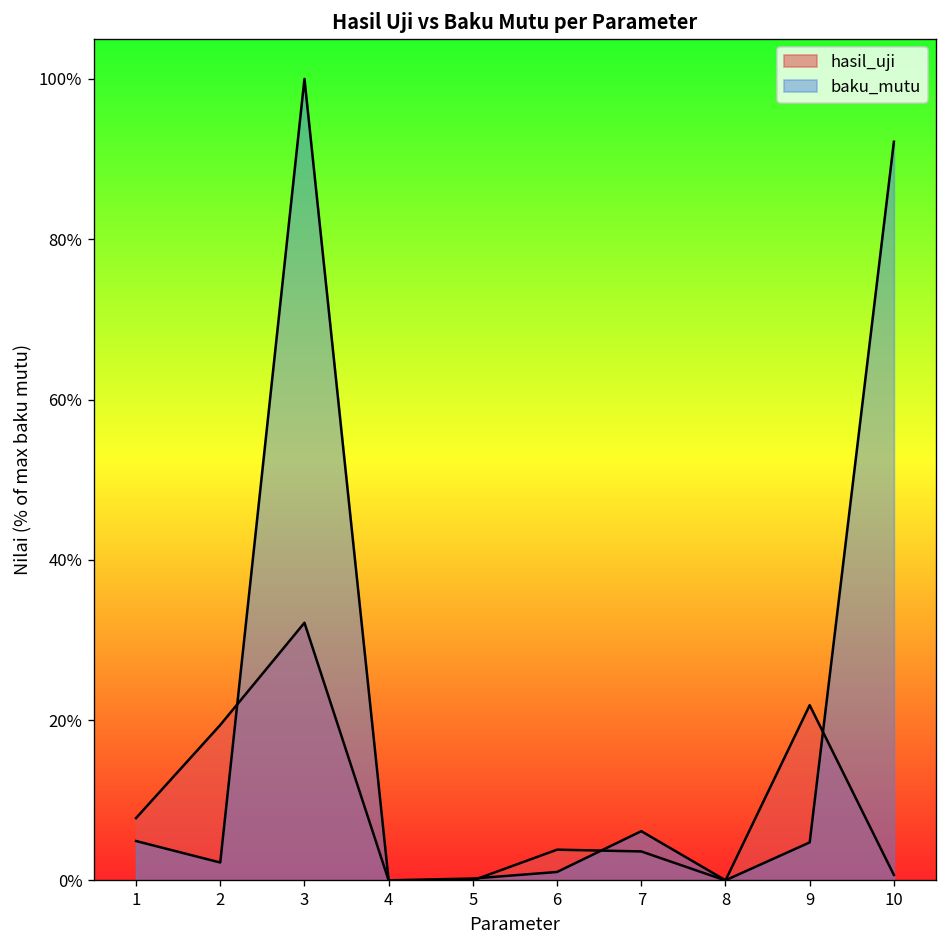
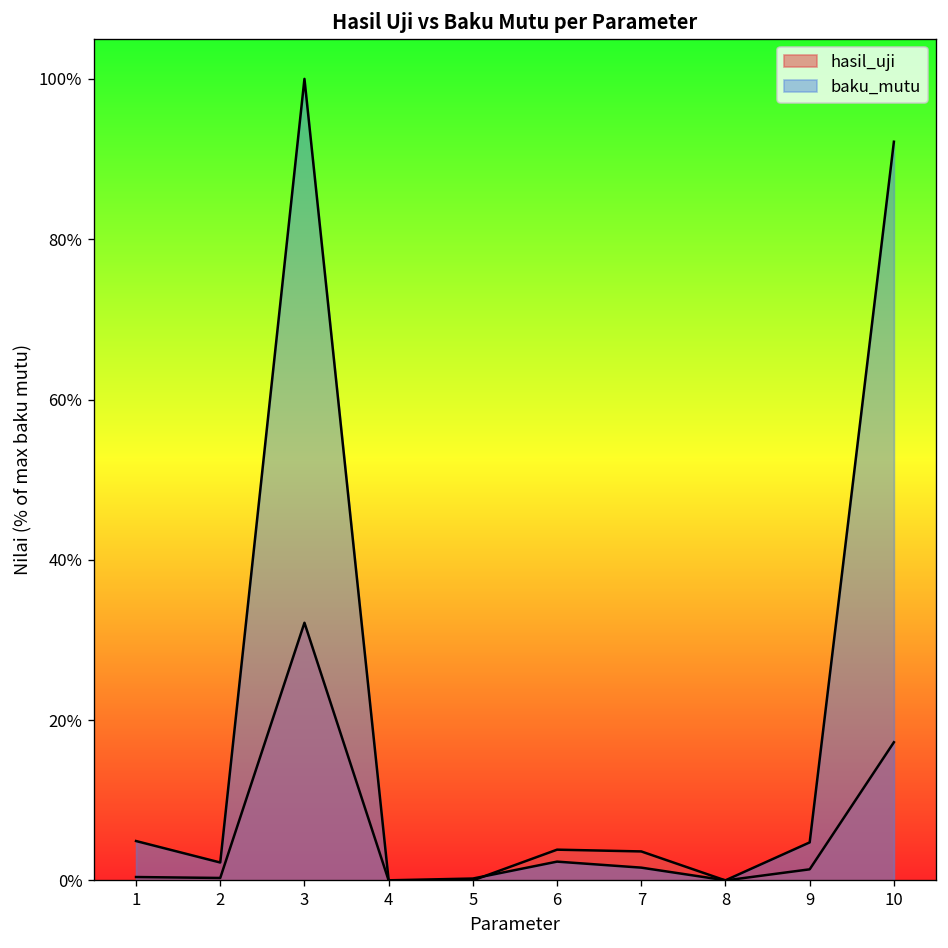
hasil_uji, 1: 8% -> 0%
hasil_uji, 2: 19% -> 0%
baku_mutu, 6: 1% -> 2%
baku_mutu, 7: 6% -> 2%
hasil_uji, 9: 22% -> 1%
hasil_uji, 10: 1% -> 17%
